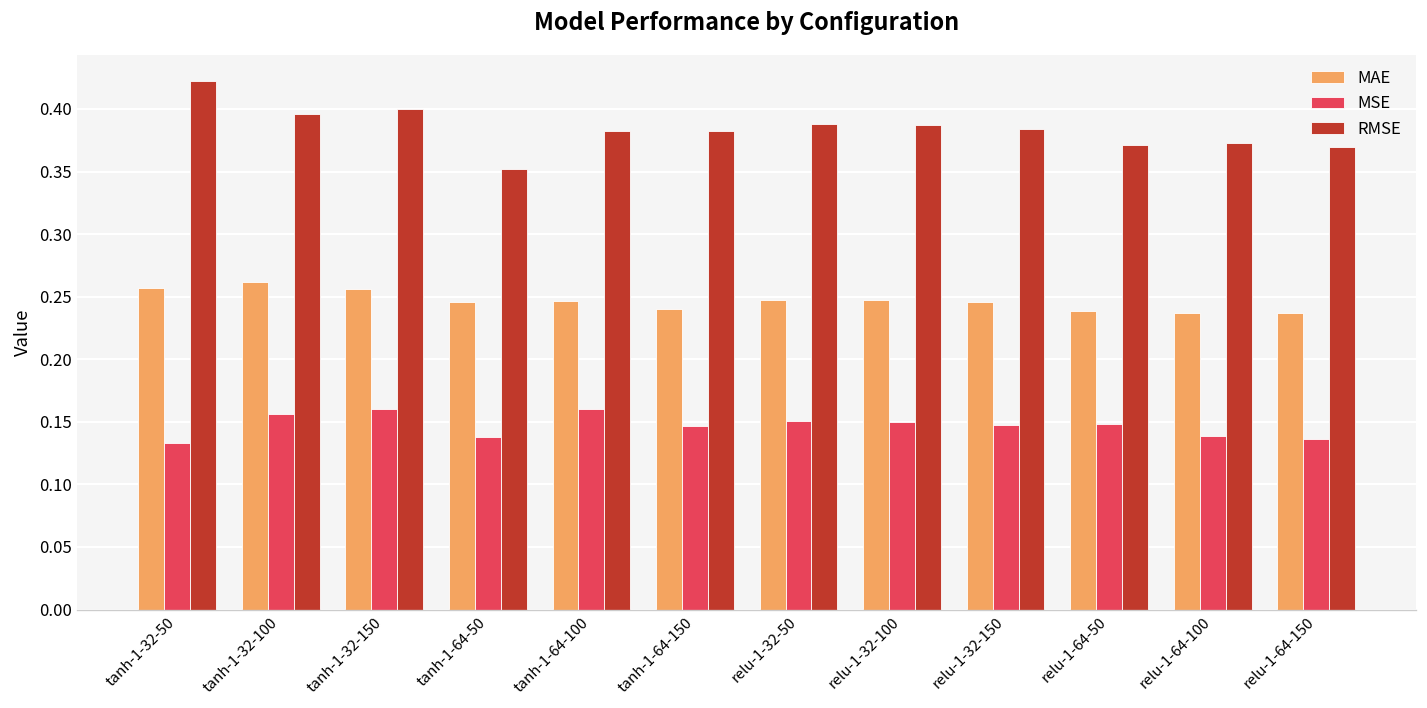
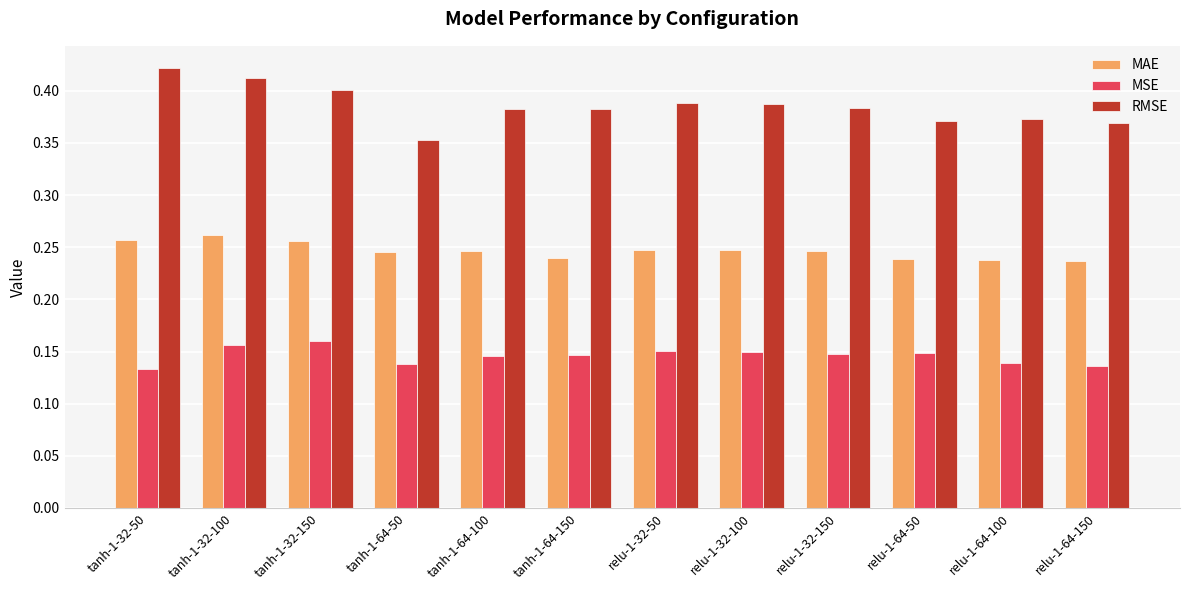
RMSE, tanh-1-32-100: 0.396 -> 0.412
MSE, tanh-1-64-100: 0.160 -> 0.146
